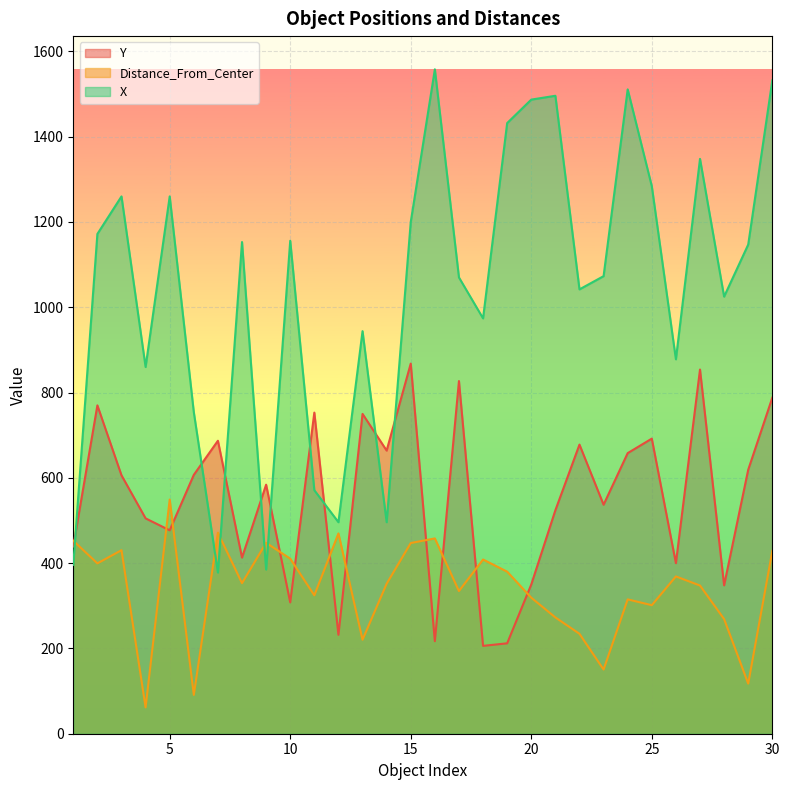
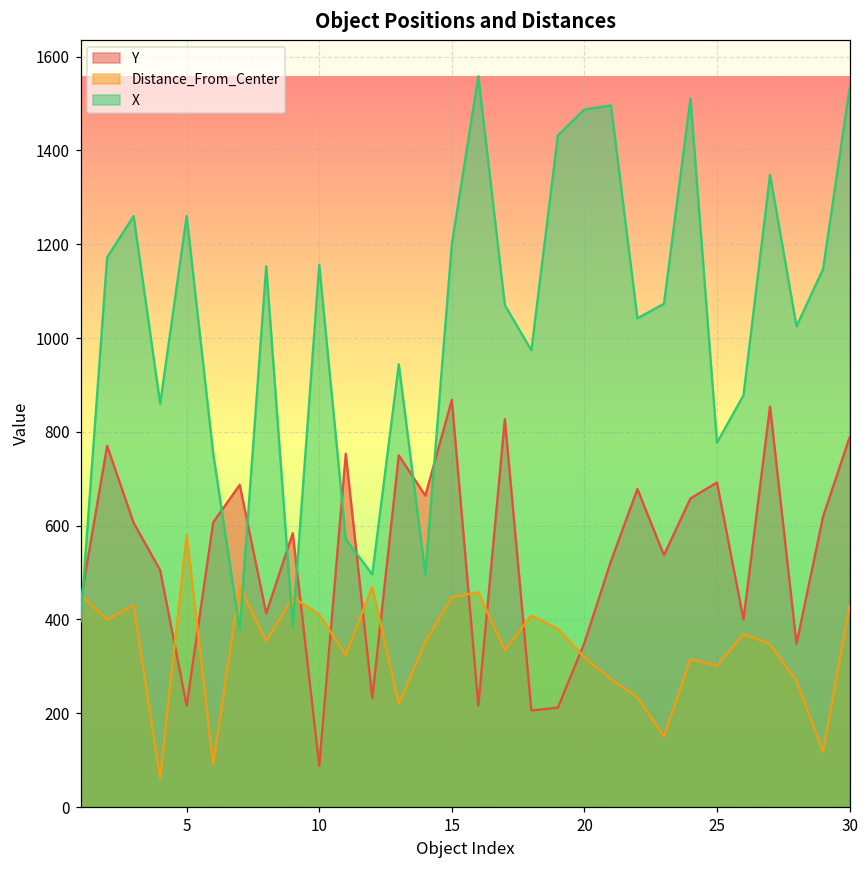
Y, 5: 480 -> 220
Distance_From_Center, 5: 550 -> 580
Y, 10: 310 -> 90
X, 25: 1280 -> 780
